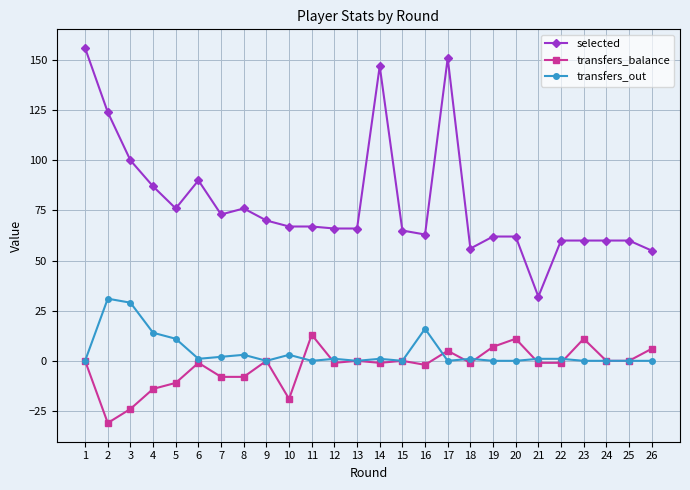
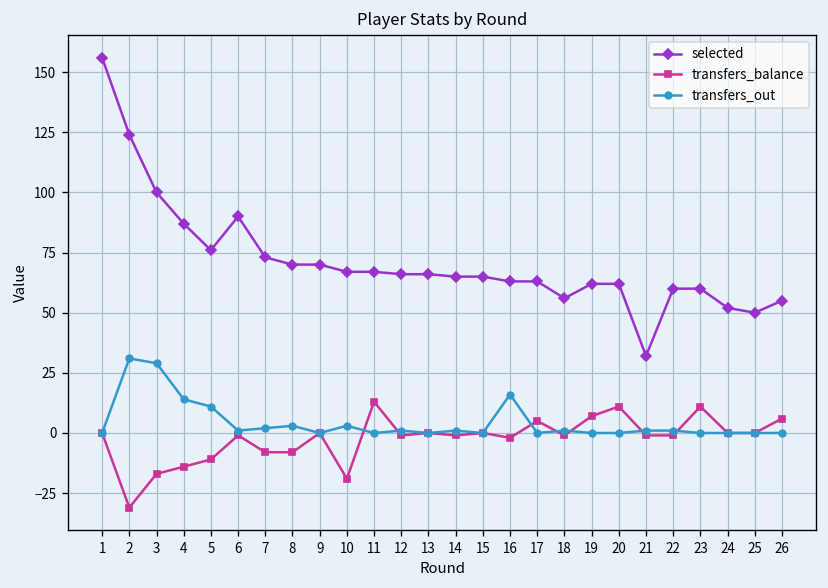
transfers_balance, 3: -24 -> -17
selected, 8: 76 -> 70
selected, 14: 147 -> 65
selected, 17: 151 -> 63
selected, 24: 60 -> 52
selected, 25: 60 -> 50
